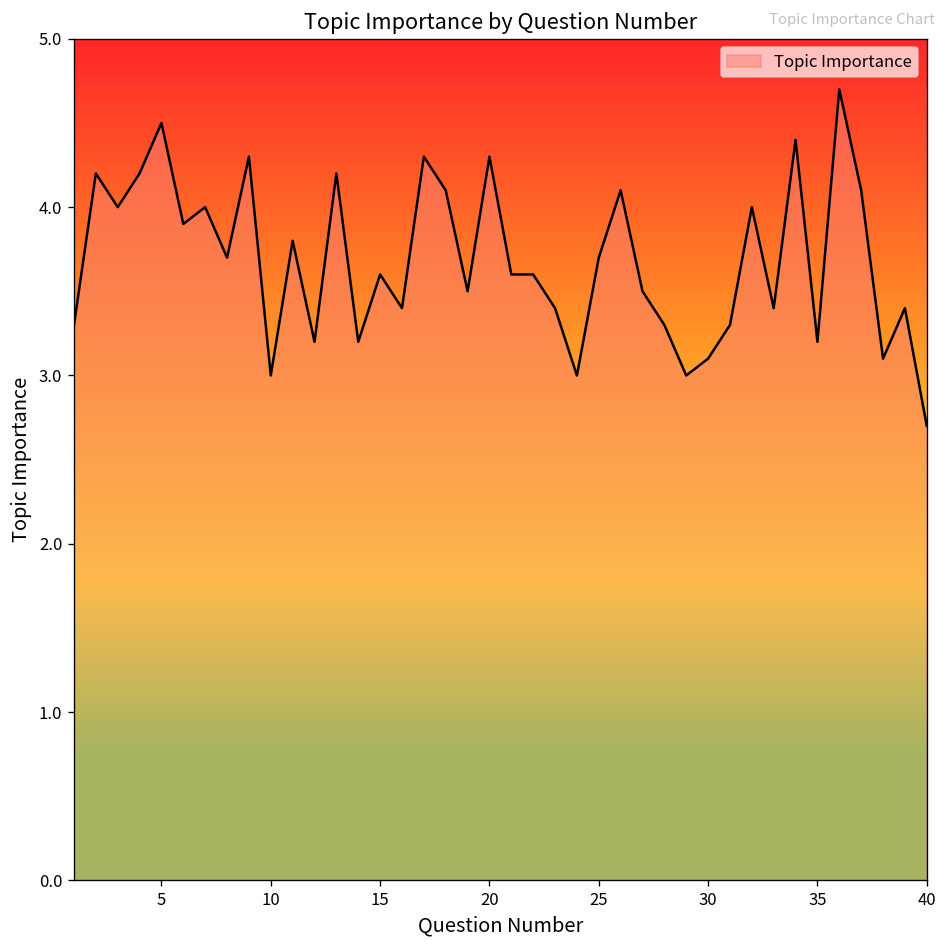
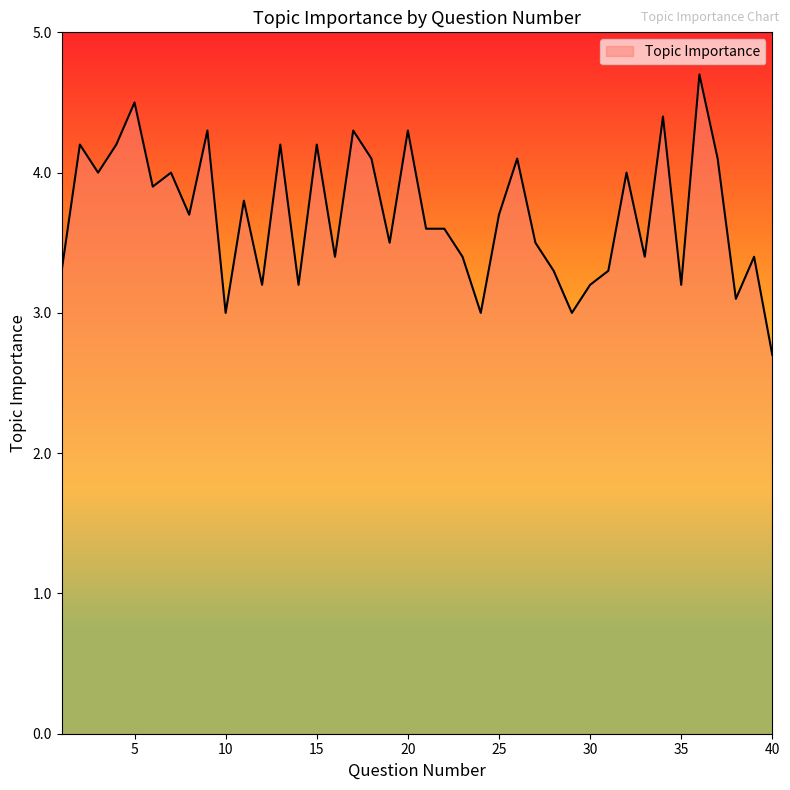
15: 3.6 -> 4.2
30: 3.1 -> 3.2
